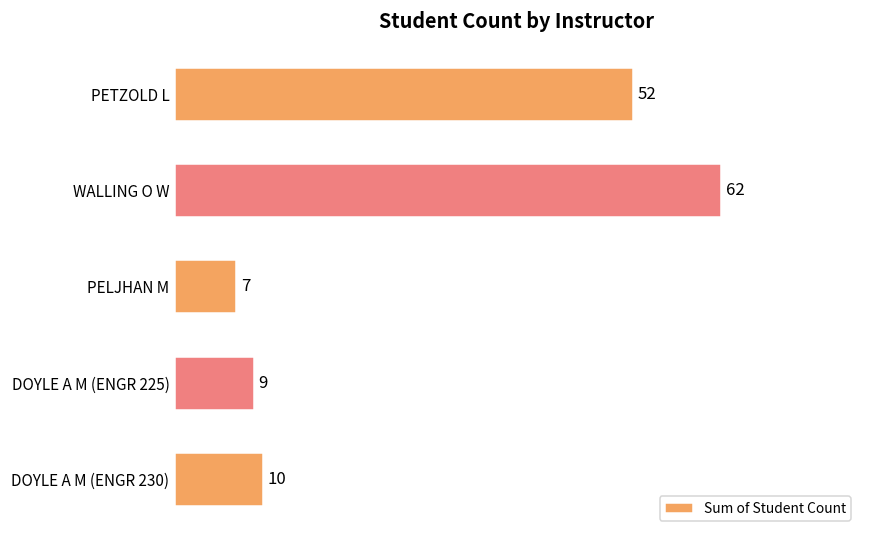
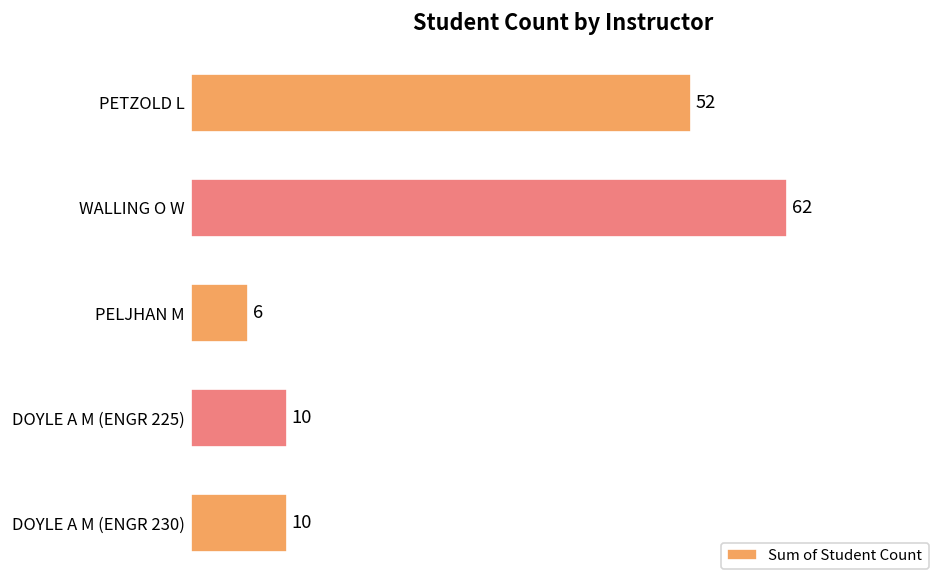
PELJHAN M: 7 -> 6
DOYLE A M (ENGR 225): 9 -> 10
